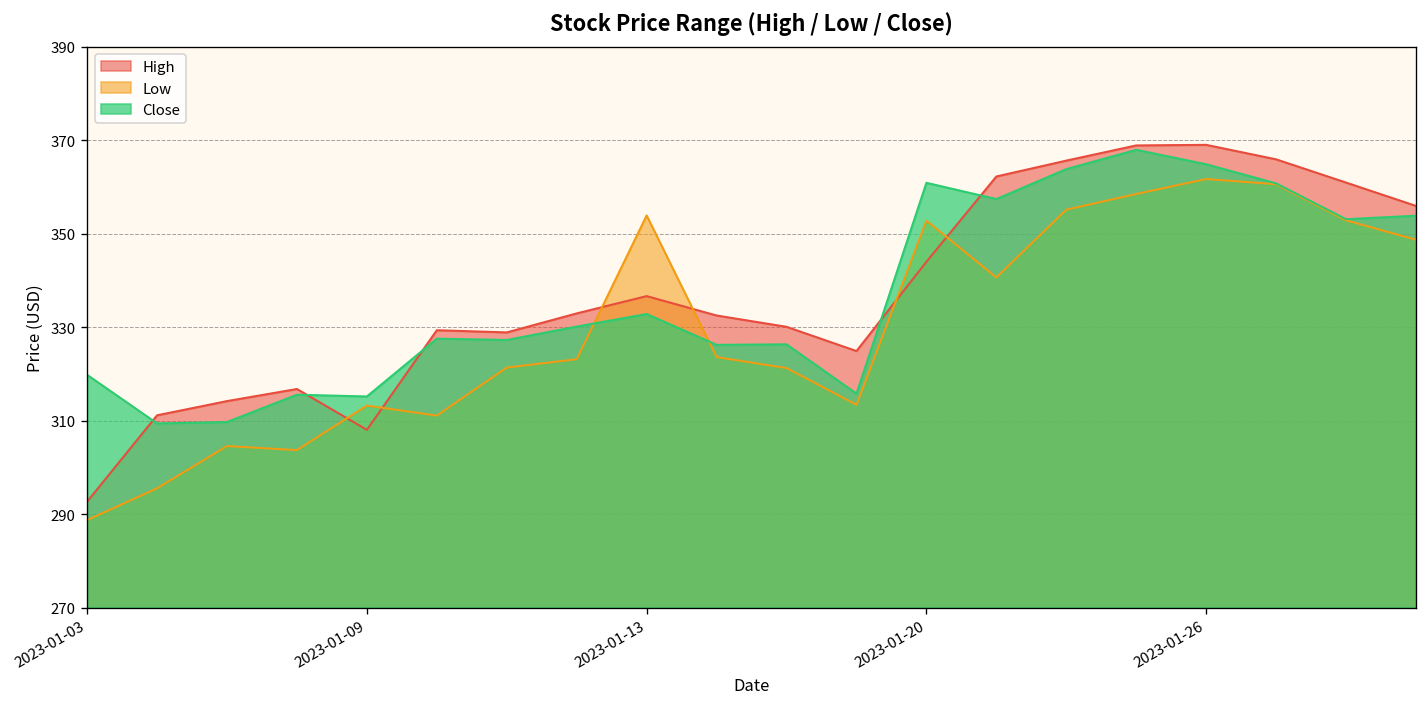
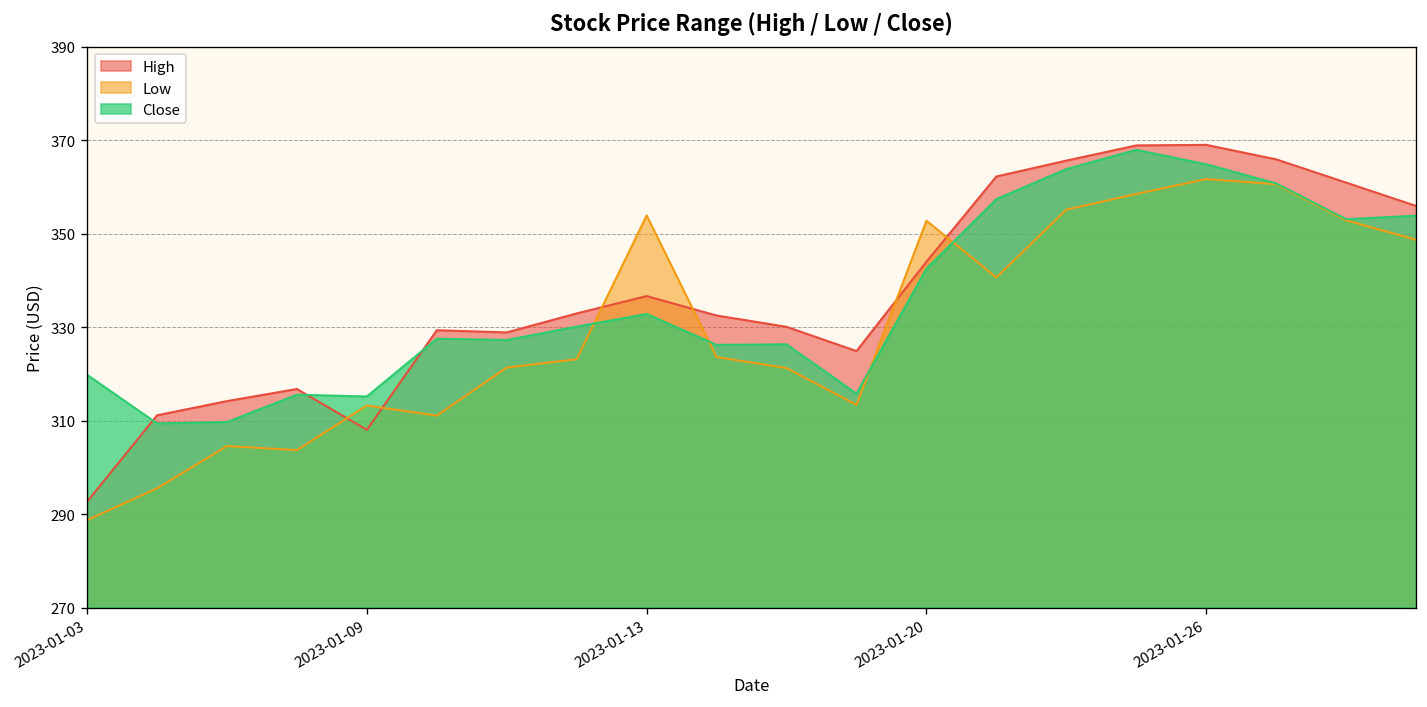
Close, 2023-01-20: 361 -> 343
